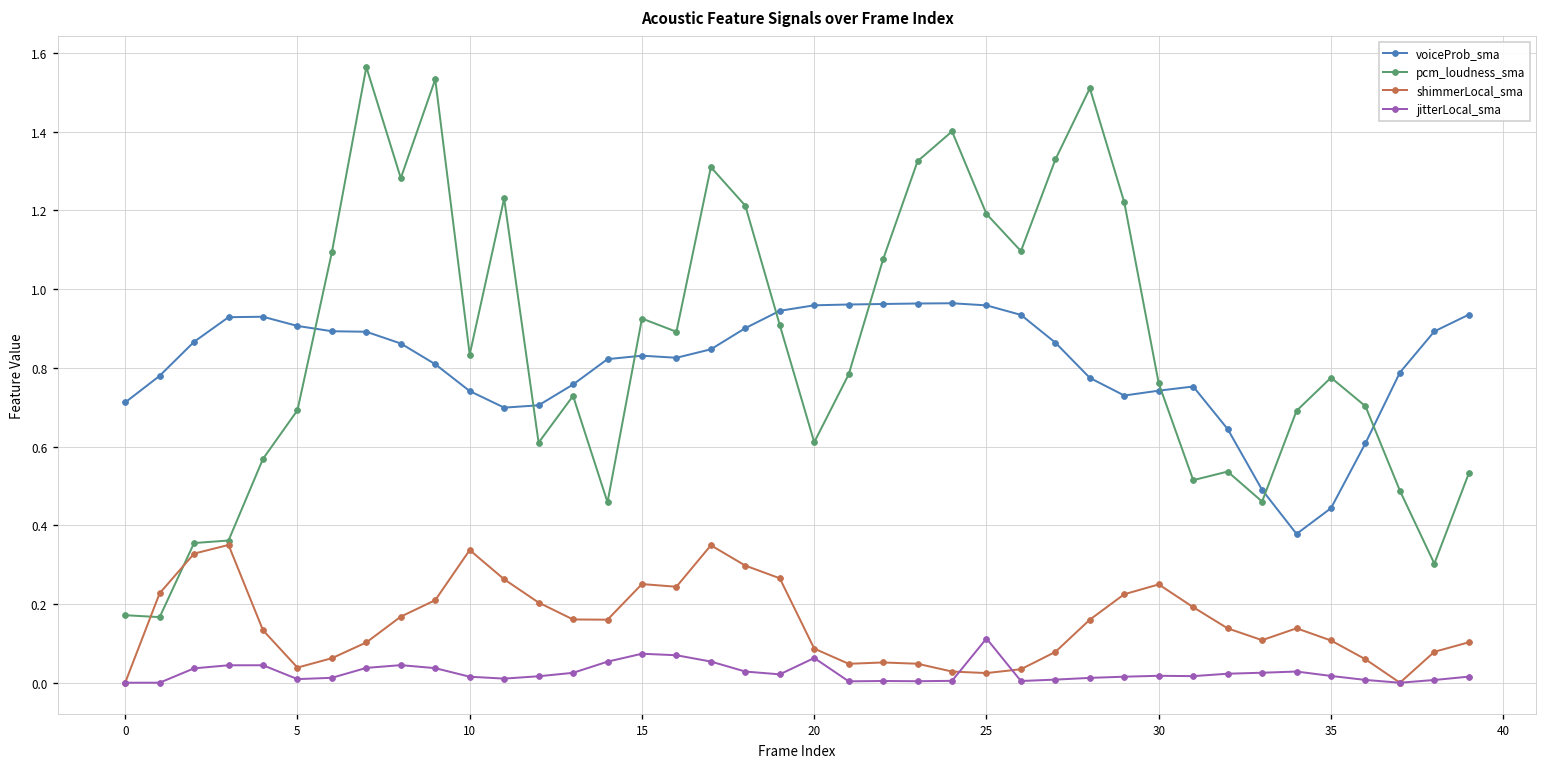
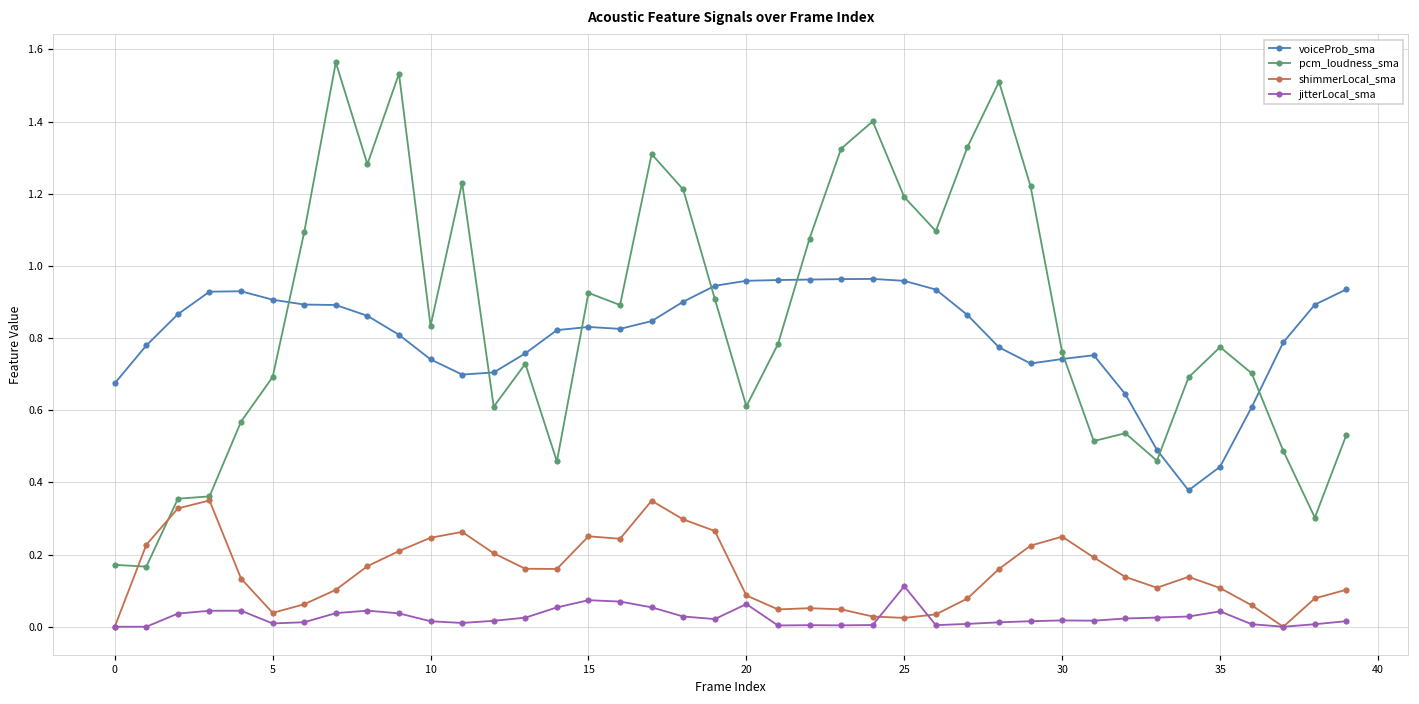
voiceProb_sma, 0: 0.71 -> 0.67
shimmerLocal_sma, 10: 0.34 -> 0.25
jitterLocal_sma, 35: 0.02 -> 0.04
